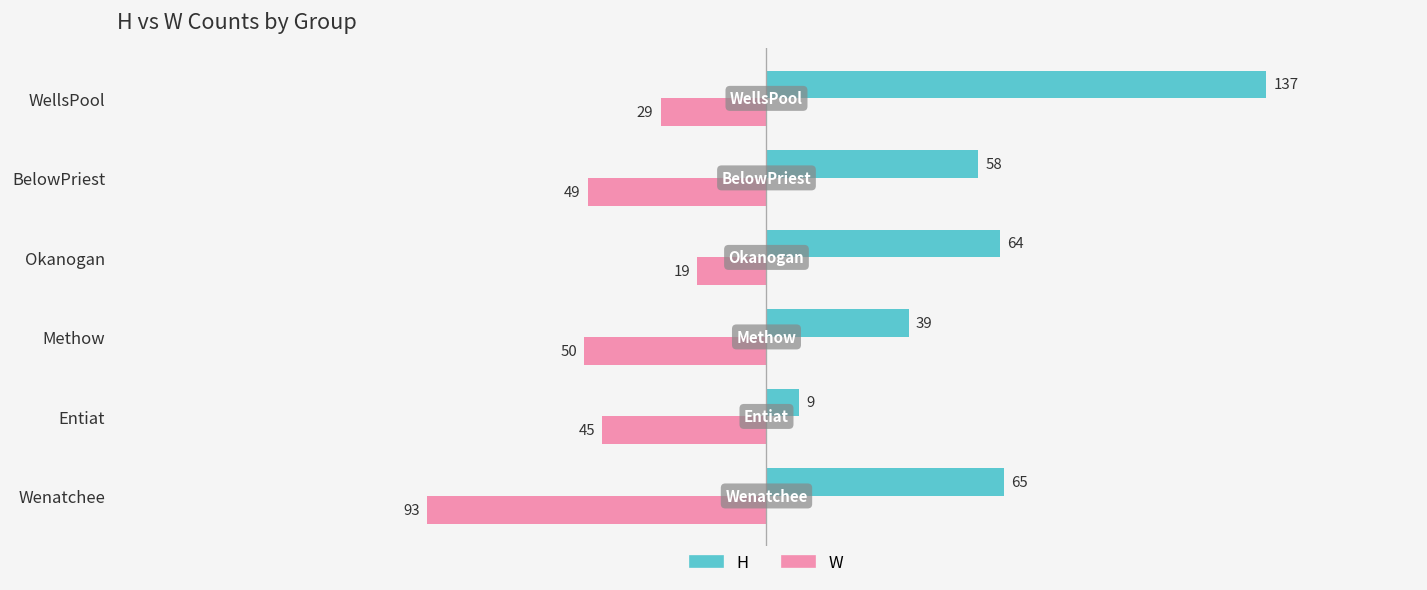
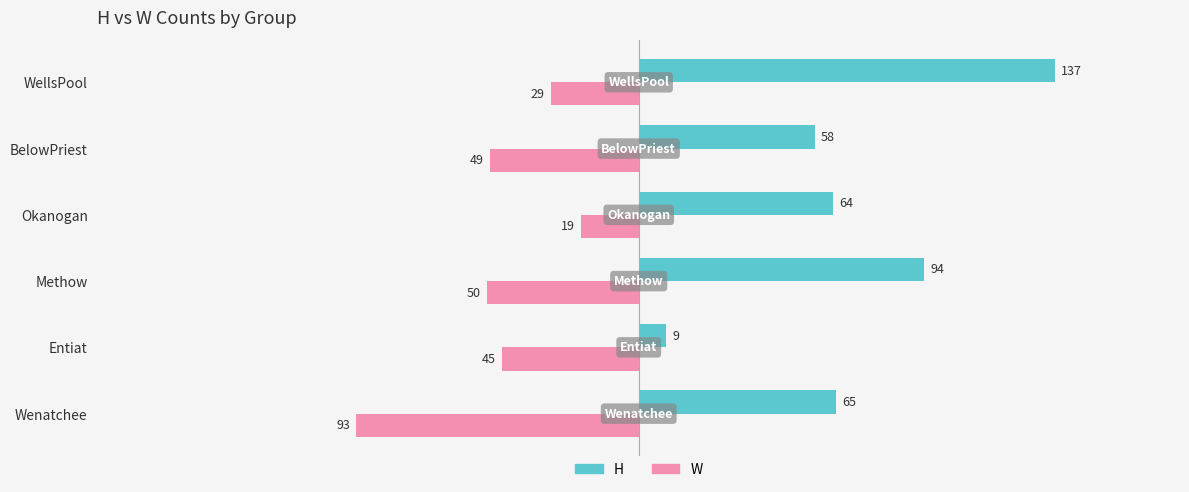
H, Methow: 39 -> 94
